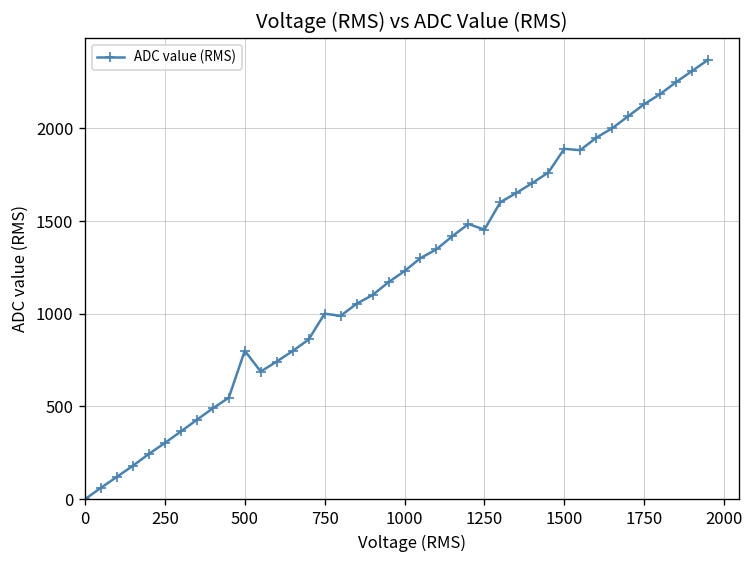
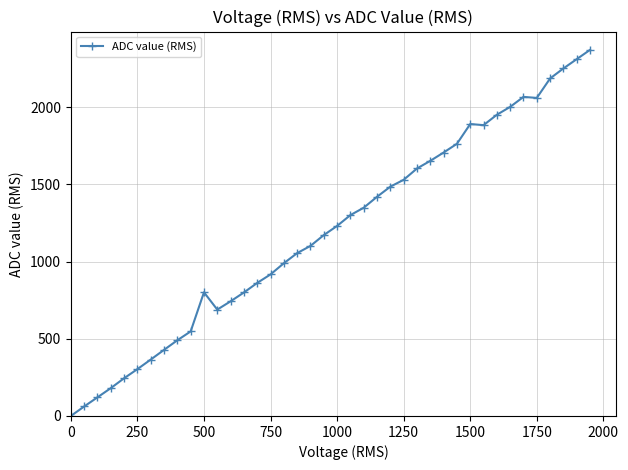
750: 1000 -> 920
1250: 1450 -> 1530
1750: 2130 -> 2060
